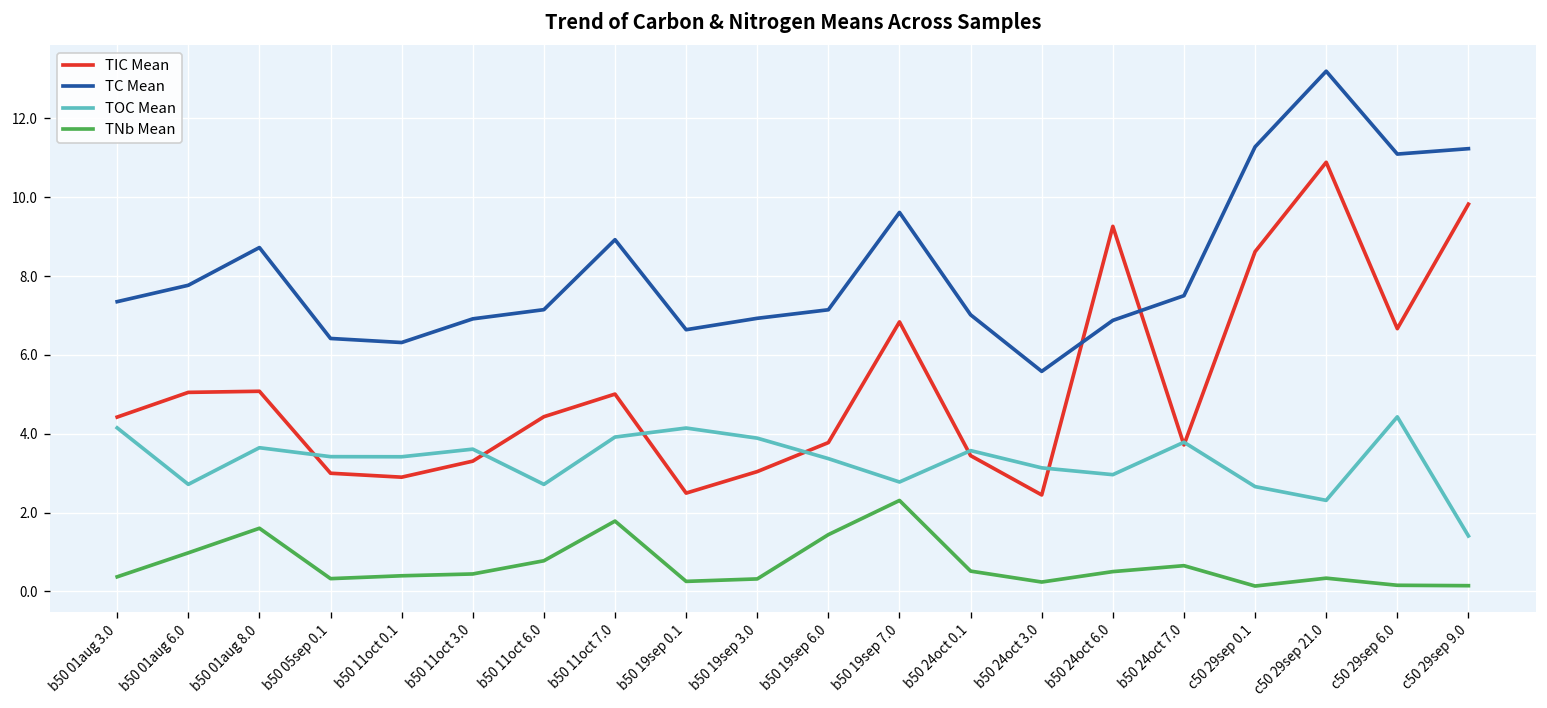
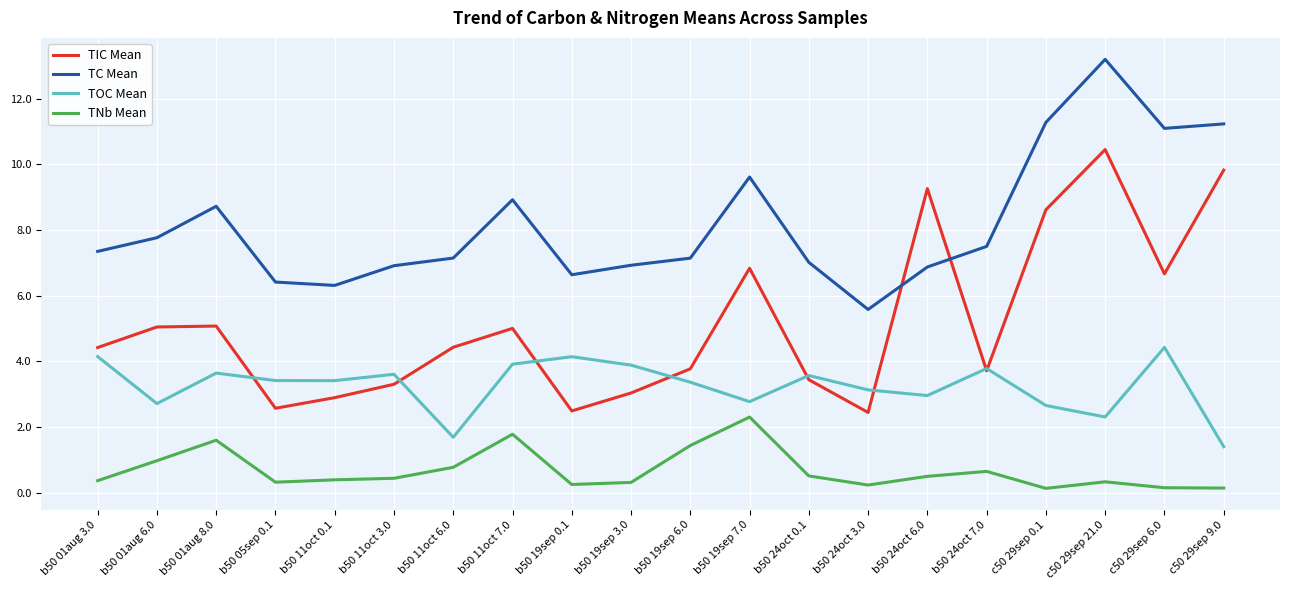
TIC Mean, b50 05sep 0.1: 3.0 -> 2.6
TOC Mean, b50 11oct 6.0: 2.7 -> 1.7
TIC Mean, c50 29sep 21.0: 10.9 -> 10.4
